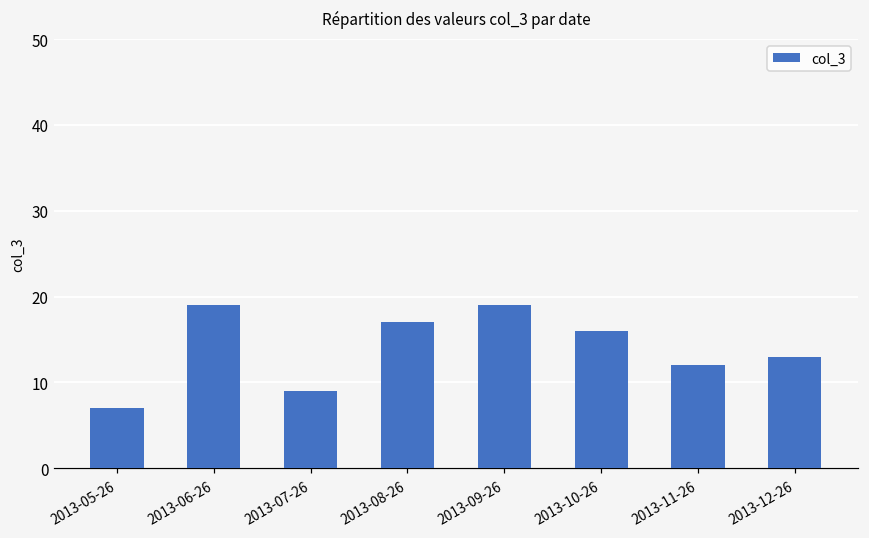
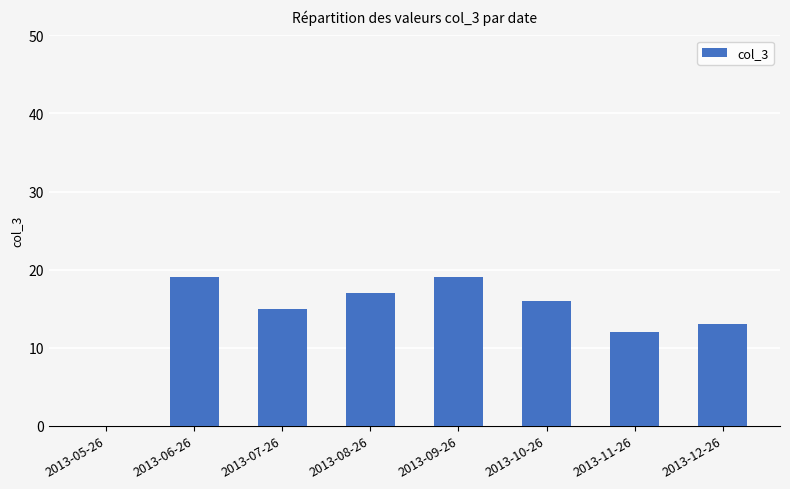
2013-05-26: 7 -> 0
2013-07-26: 9 -> 15
